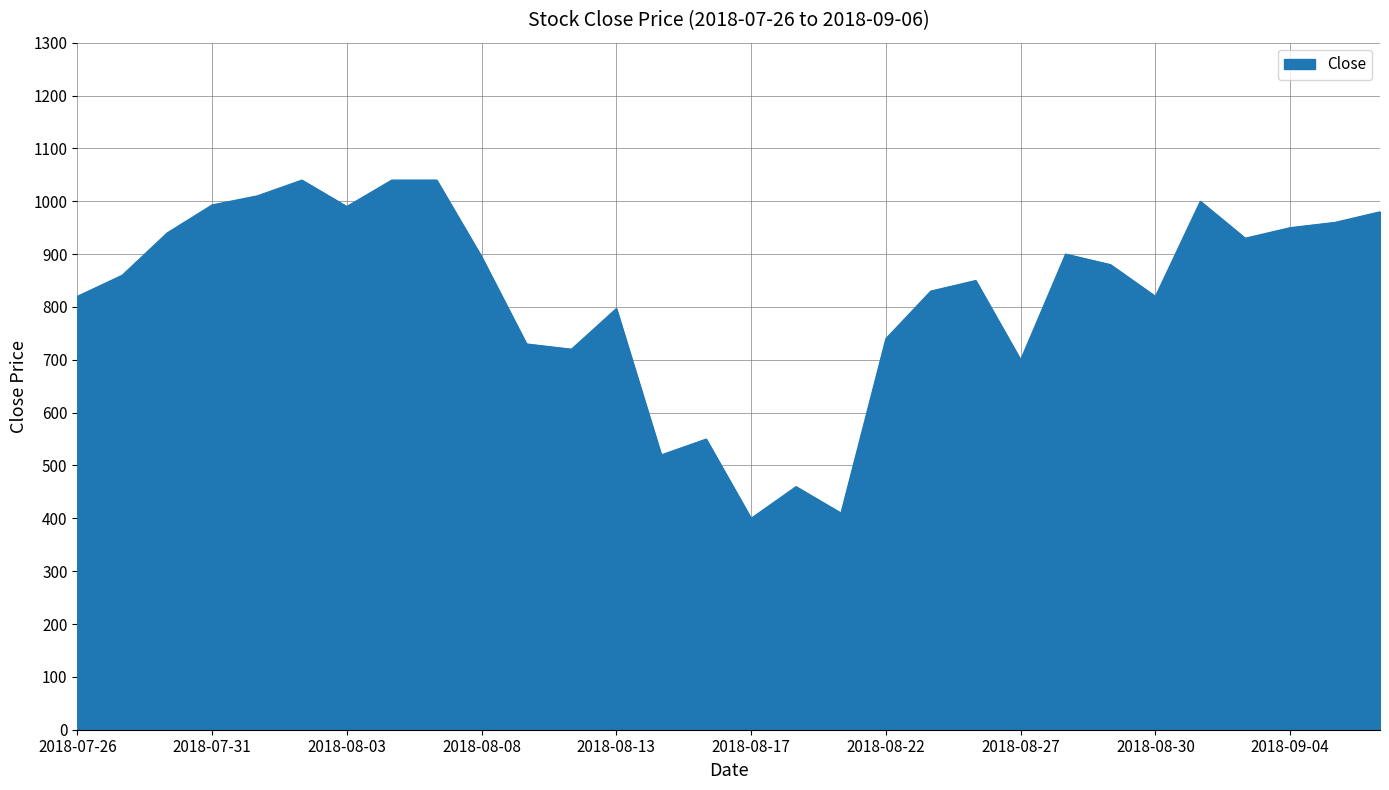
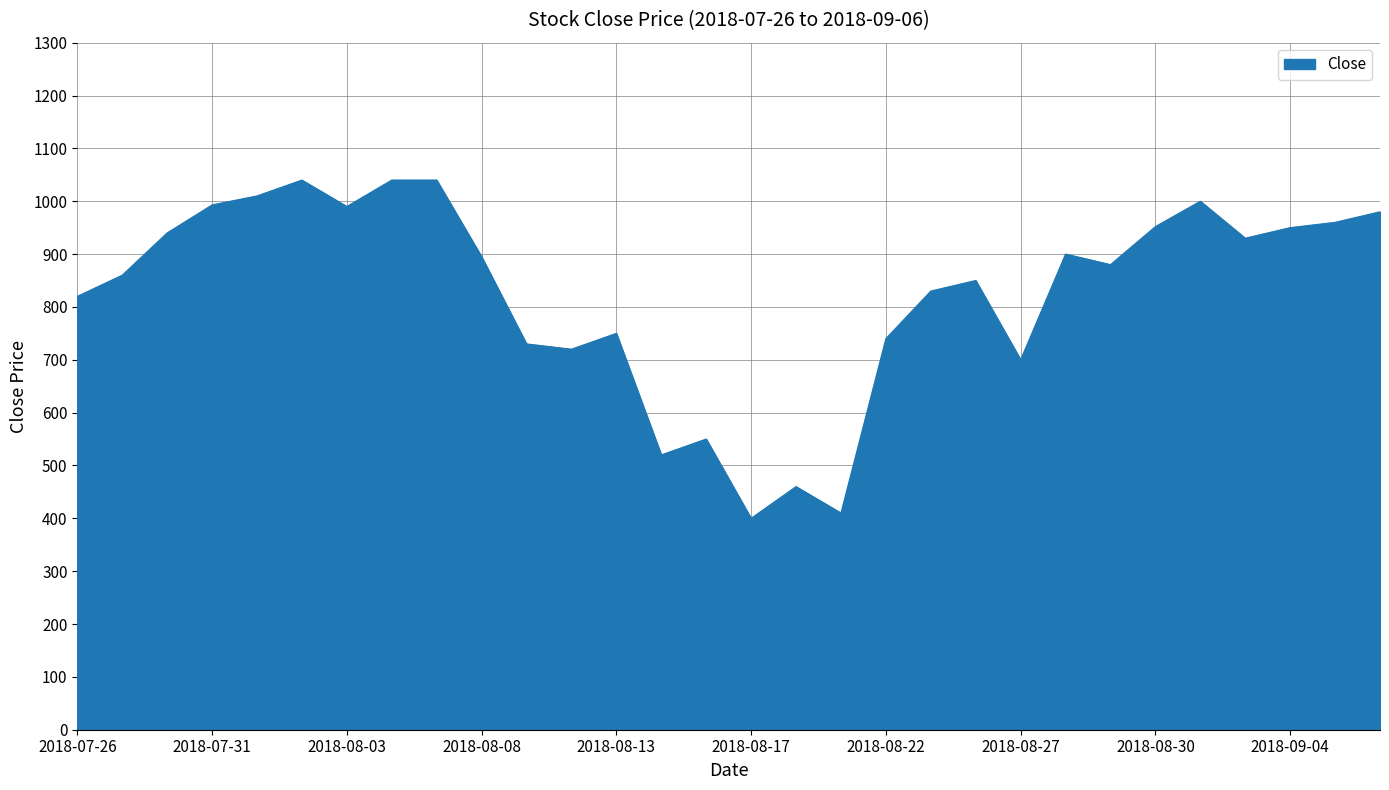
2018-08-13: 800 -> 750
2018-08-30: 820 -> 950
